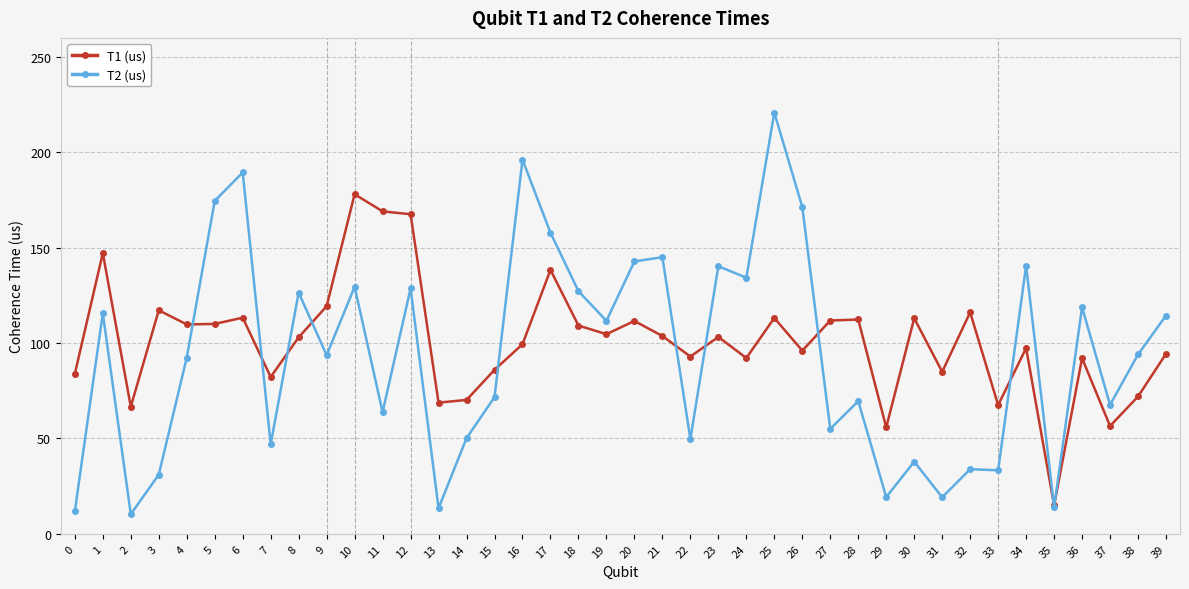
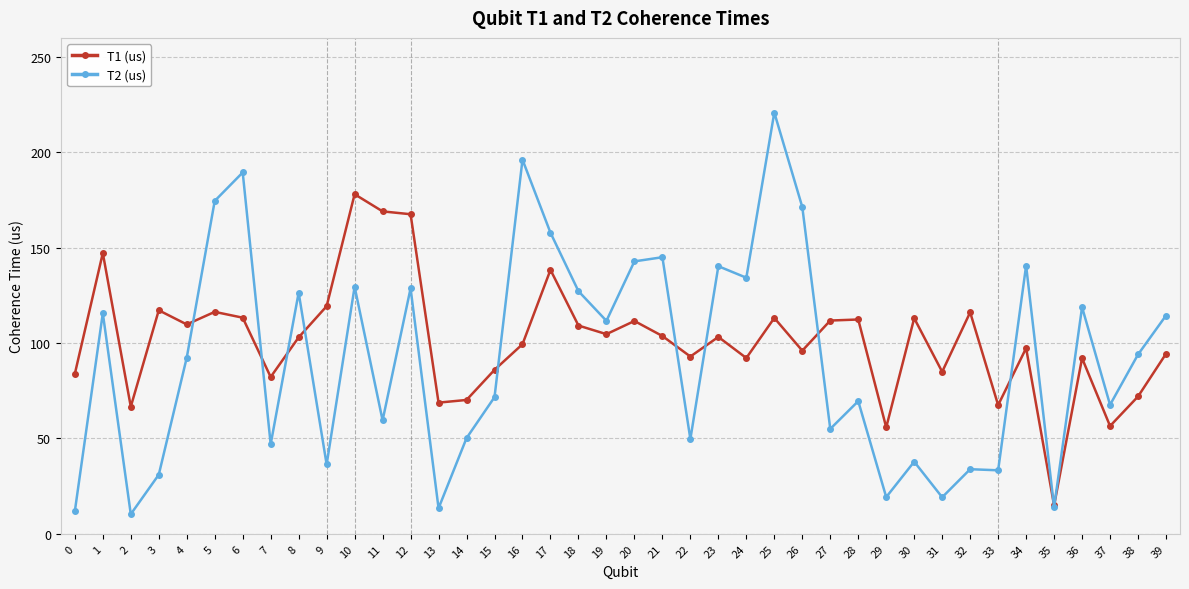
T1 (us), 5: 110 -> 116
T2 (us), 9: 94 -> 36
T2 (us), 11: 64 -> 59
